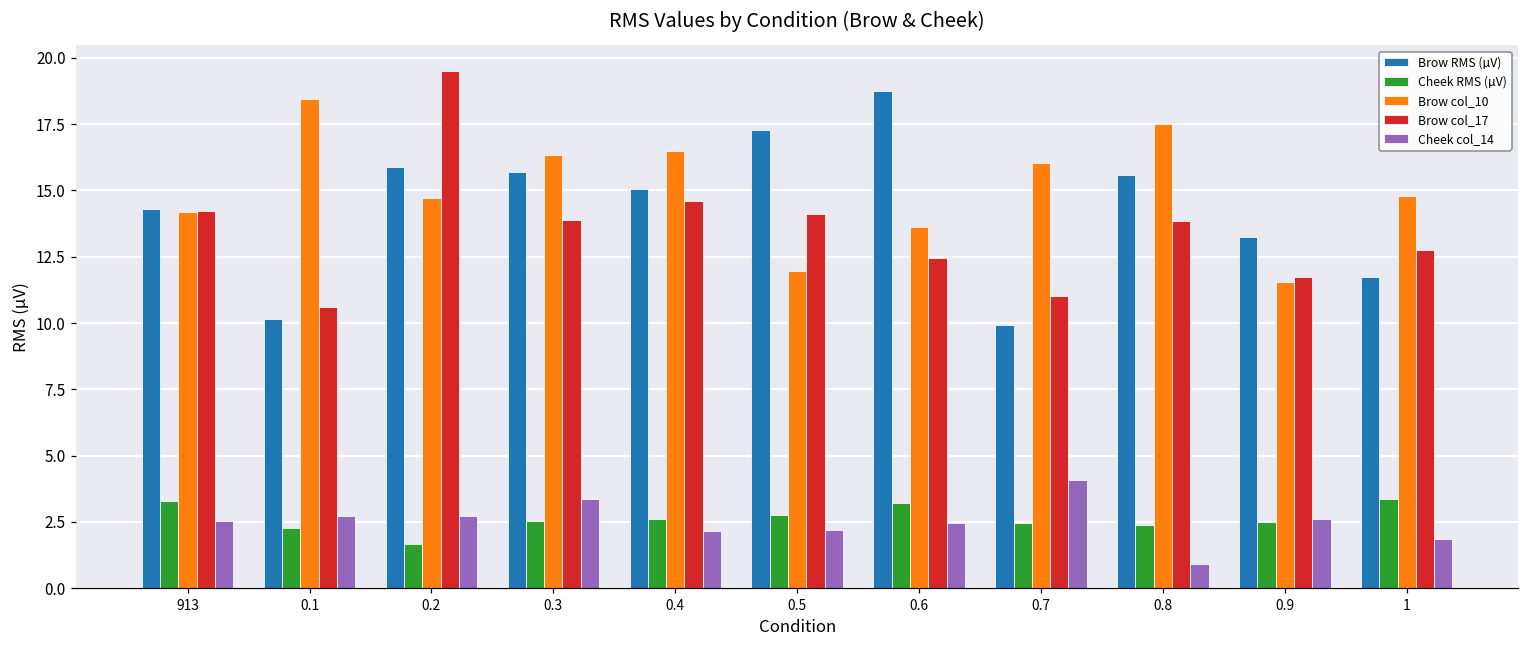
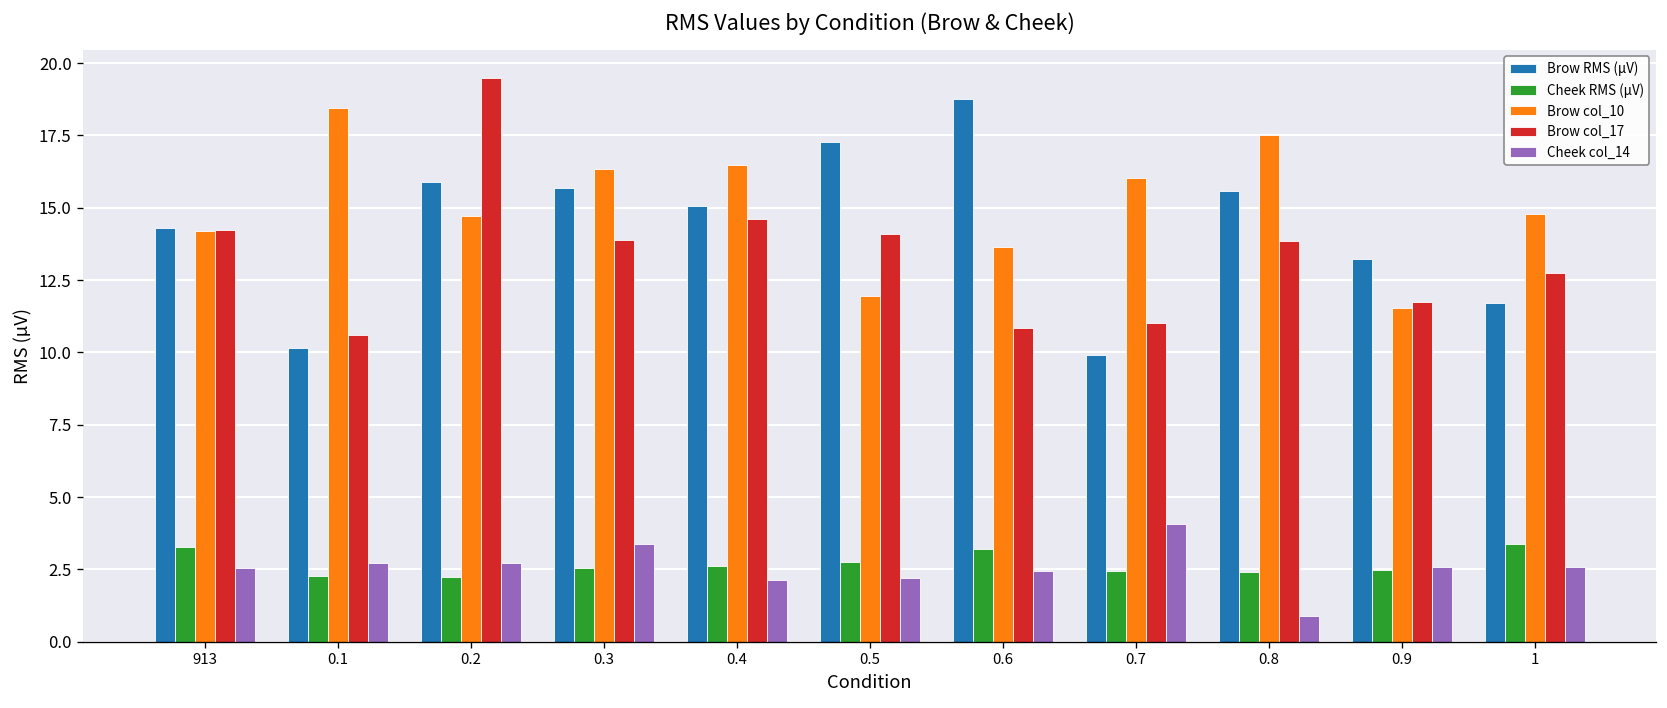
Cheek RMS (µV), 0.2: 1.7 -> 2.2
Brow col_17, 0.6: 12.5 -> 10.8
Cheek col_14, 1: 1.9 -> 2.6
